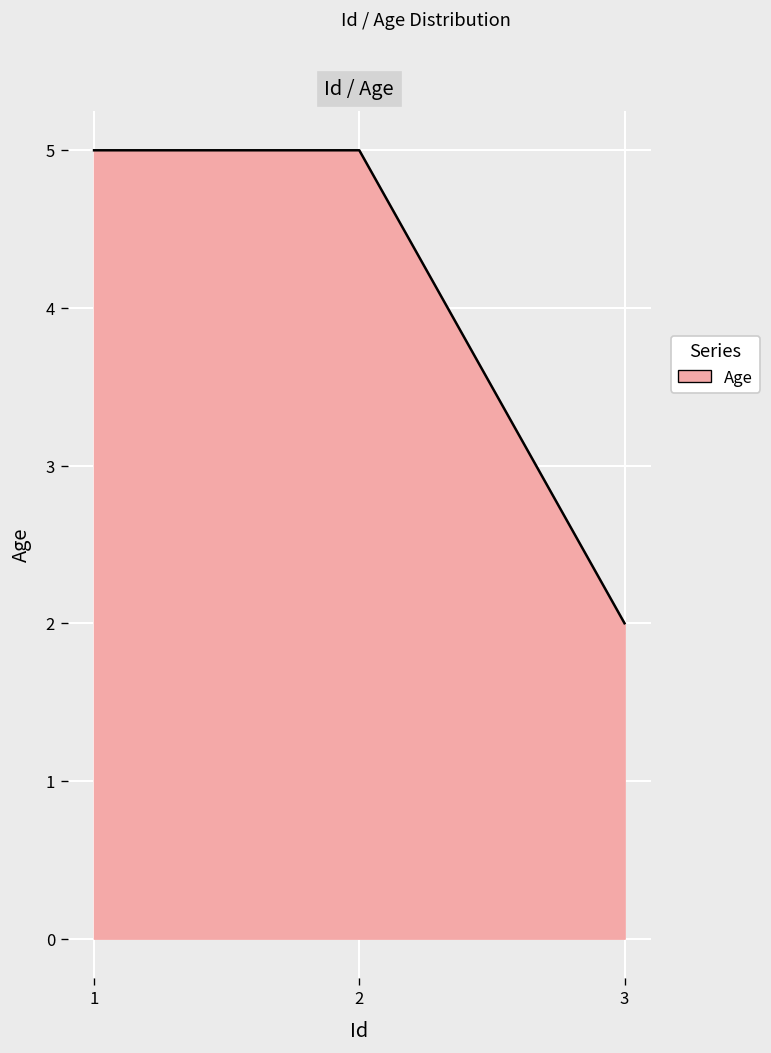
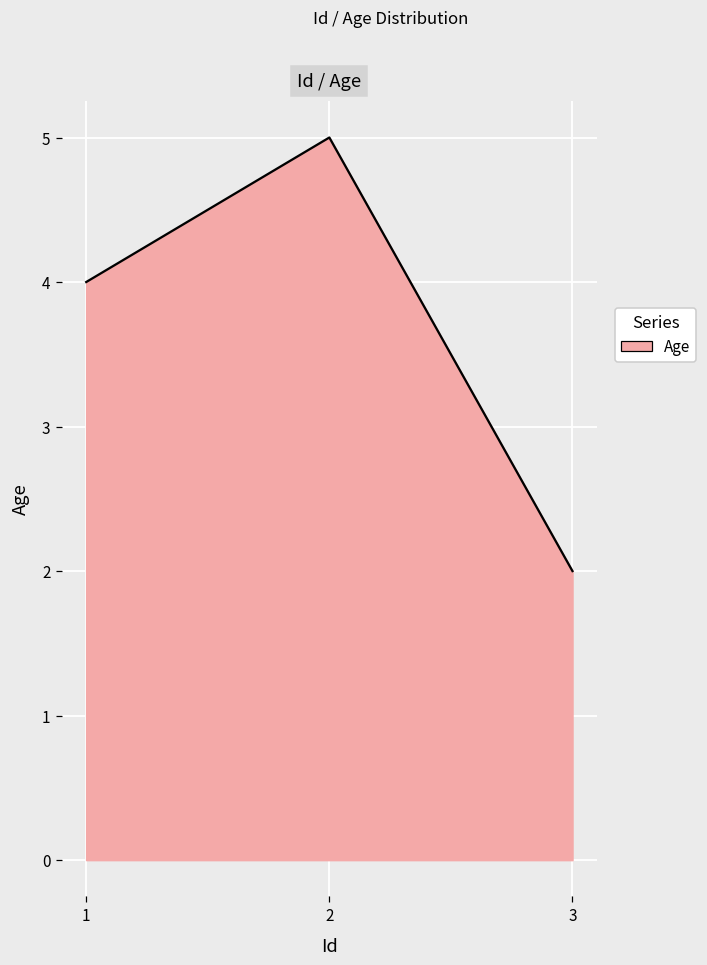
1: 5 -> 4
